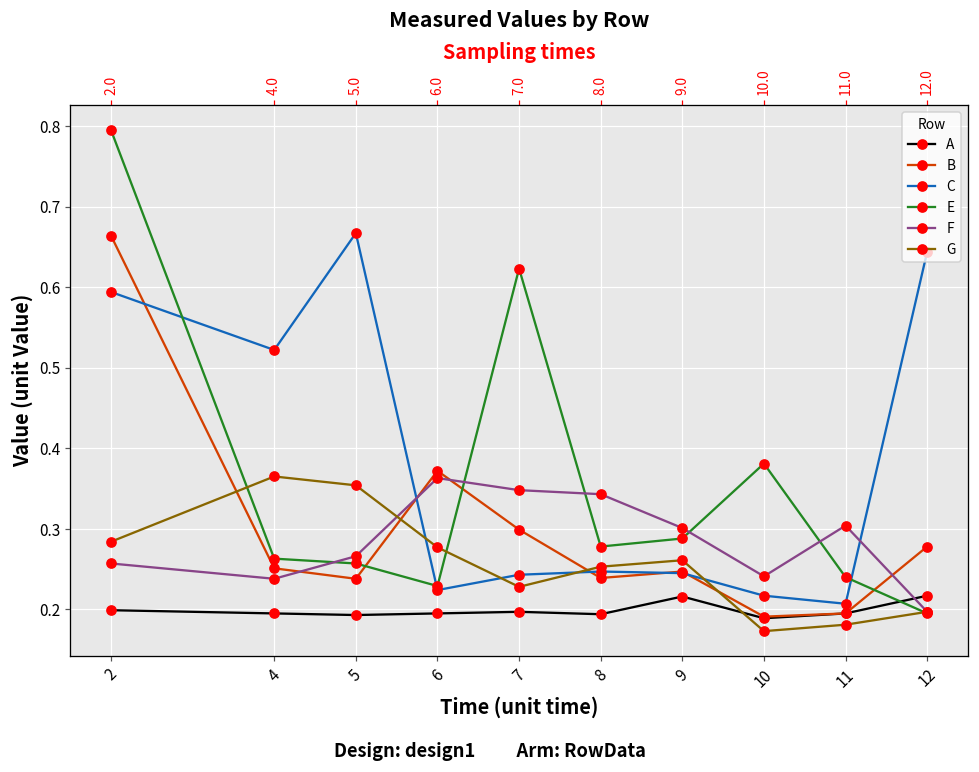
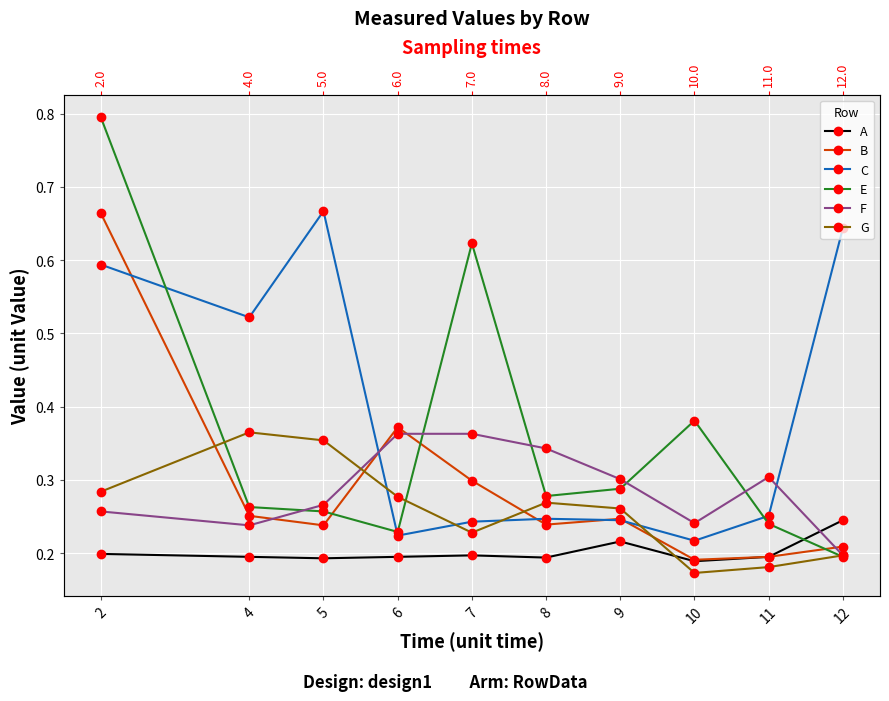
F, 7: 0.35 -> 0.36
G, 8: 0.25 -> 0.27
C, 11: 0.21 -> 0.25
A, 12: 0.22 -> 0.25
B, 12: 0.28 -> 0.21
